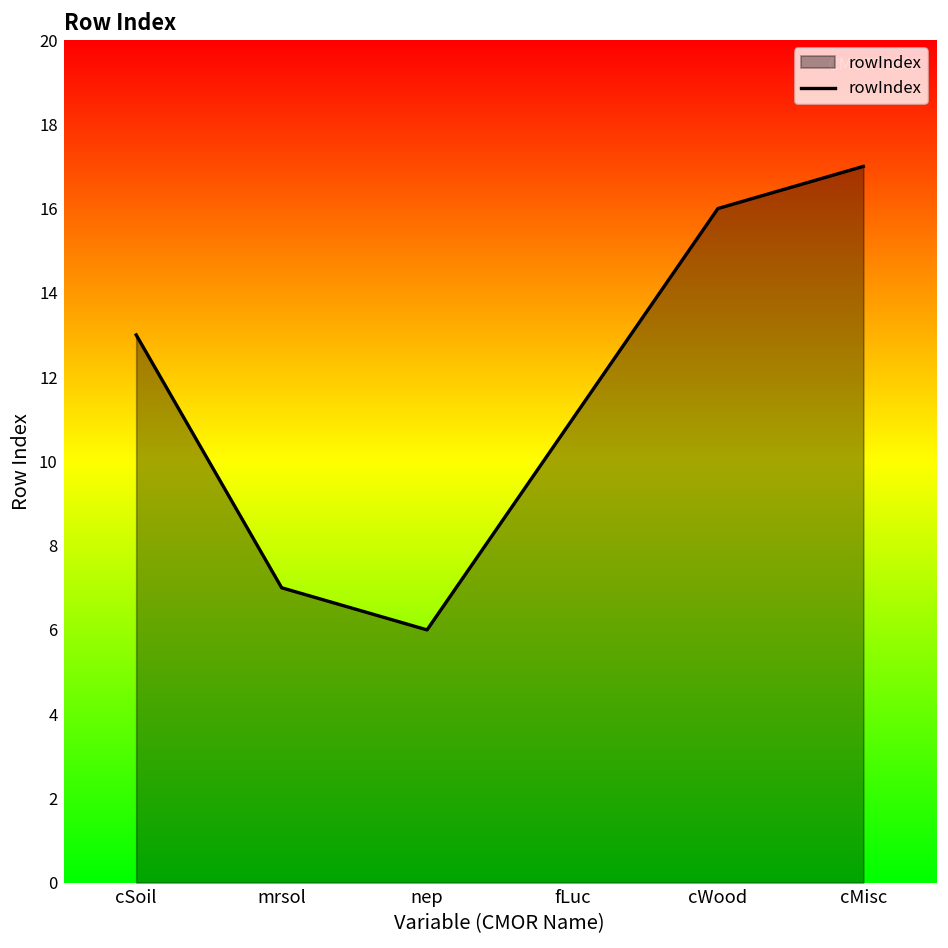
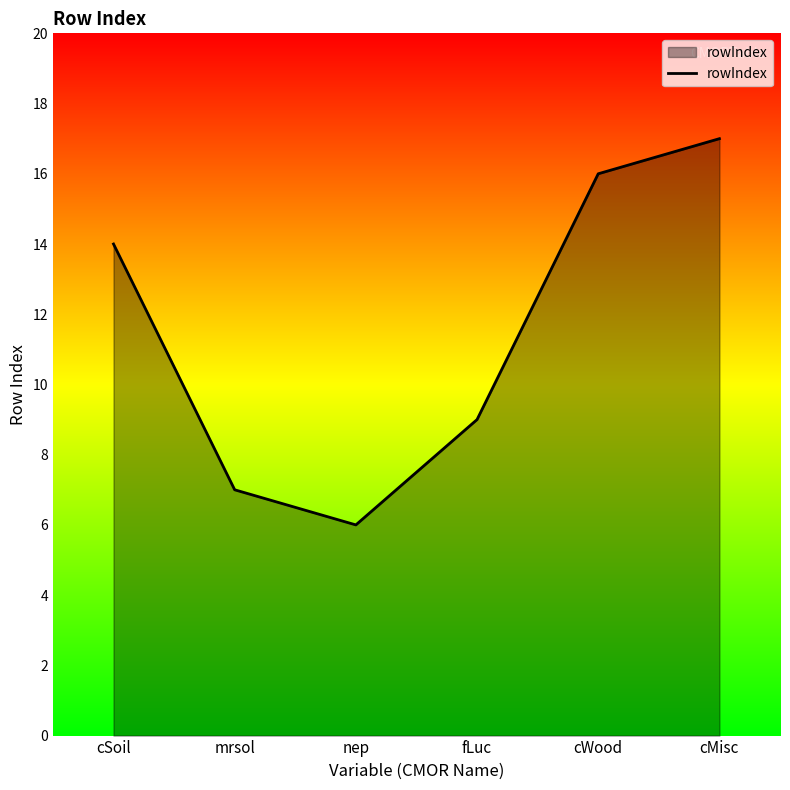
cSoil: 13 -> 14
fLuc: 11 -> 9
